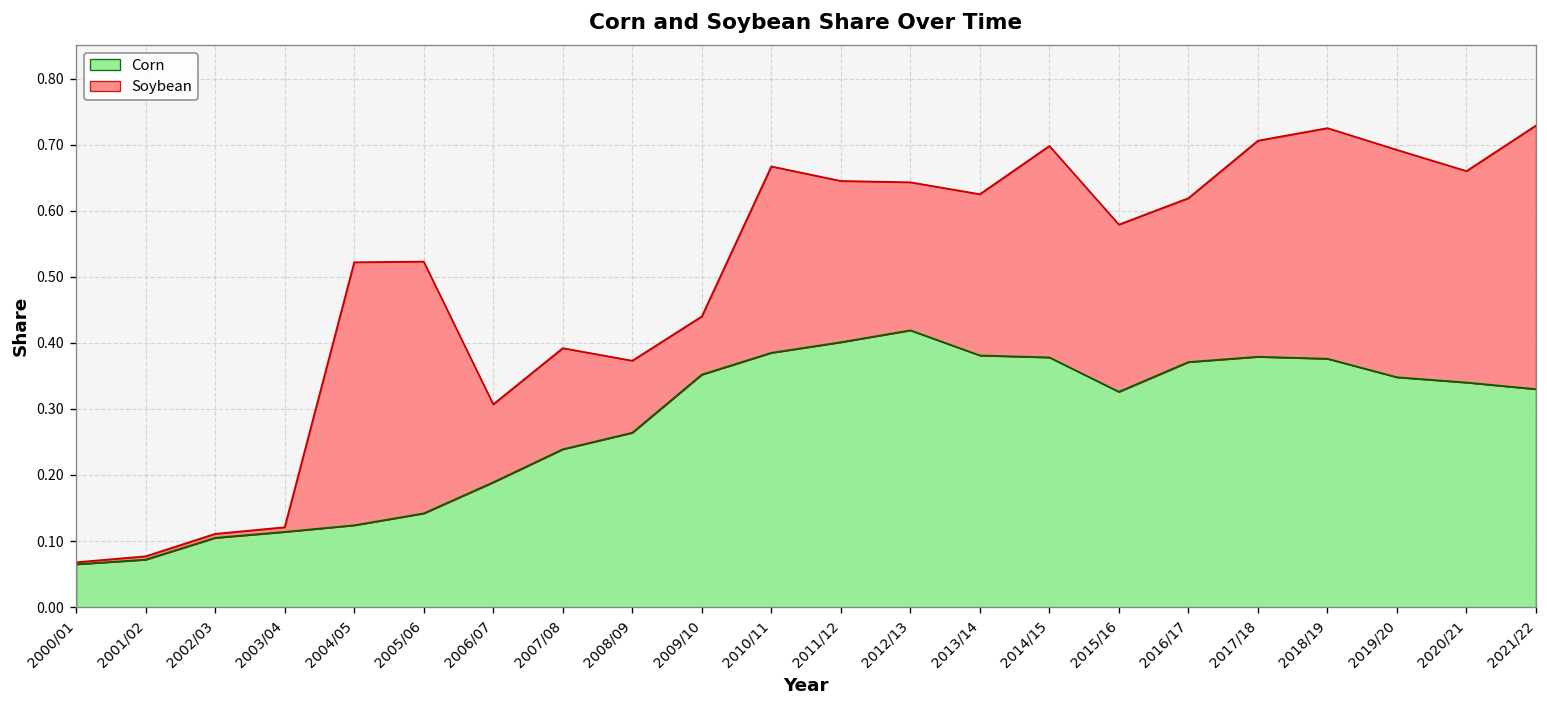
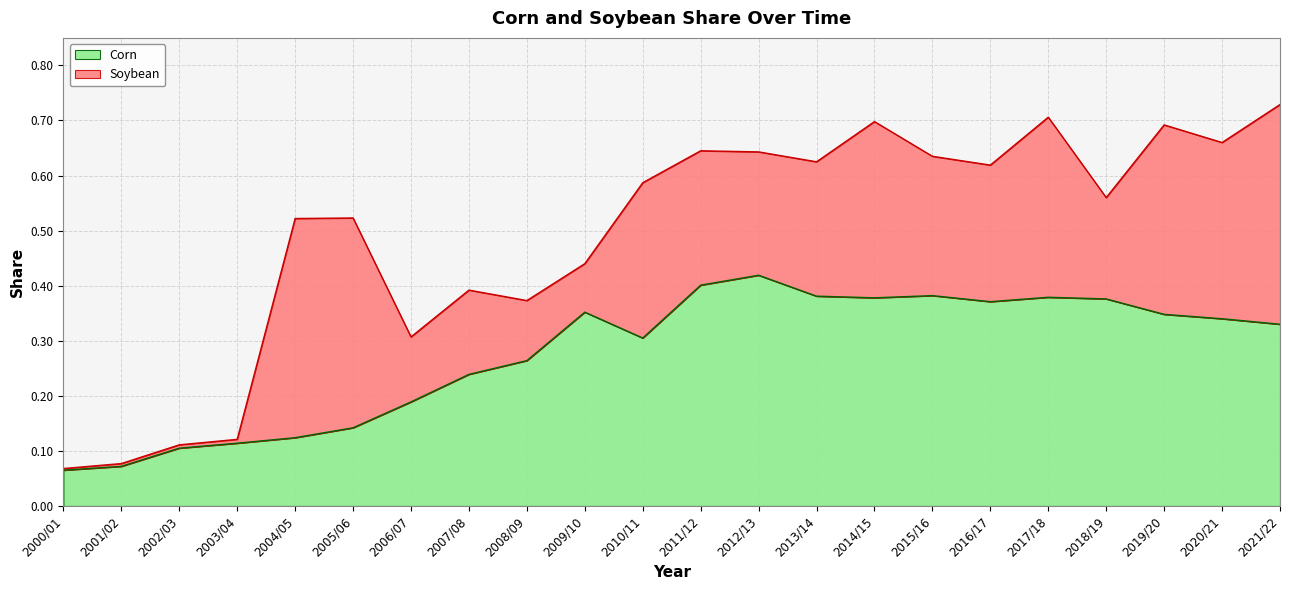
Corn, 2010/11: 0.39 -> 0.31
Corn, 2015/16: 0.33 -> 0.38
Soybean, 2018/19: 0.35 -> 0.18
